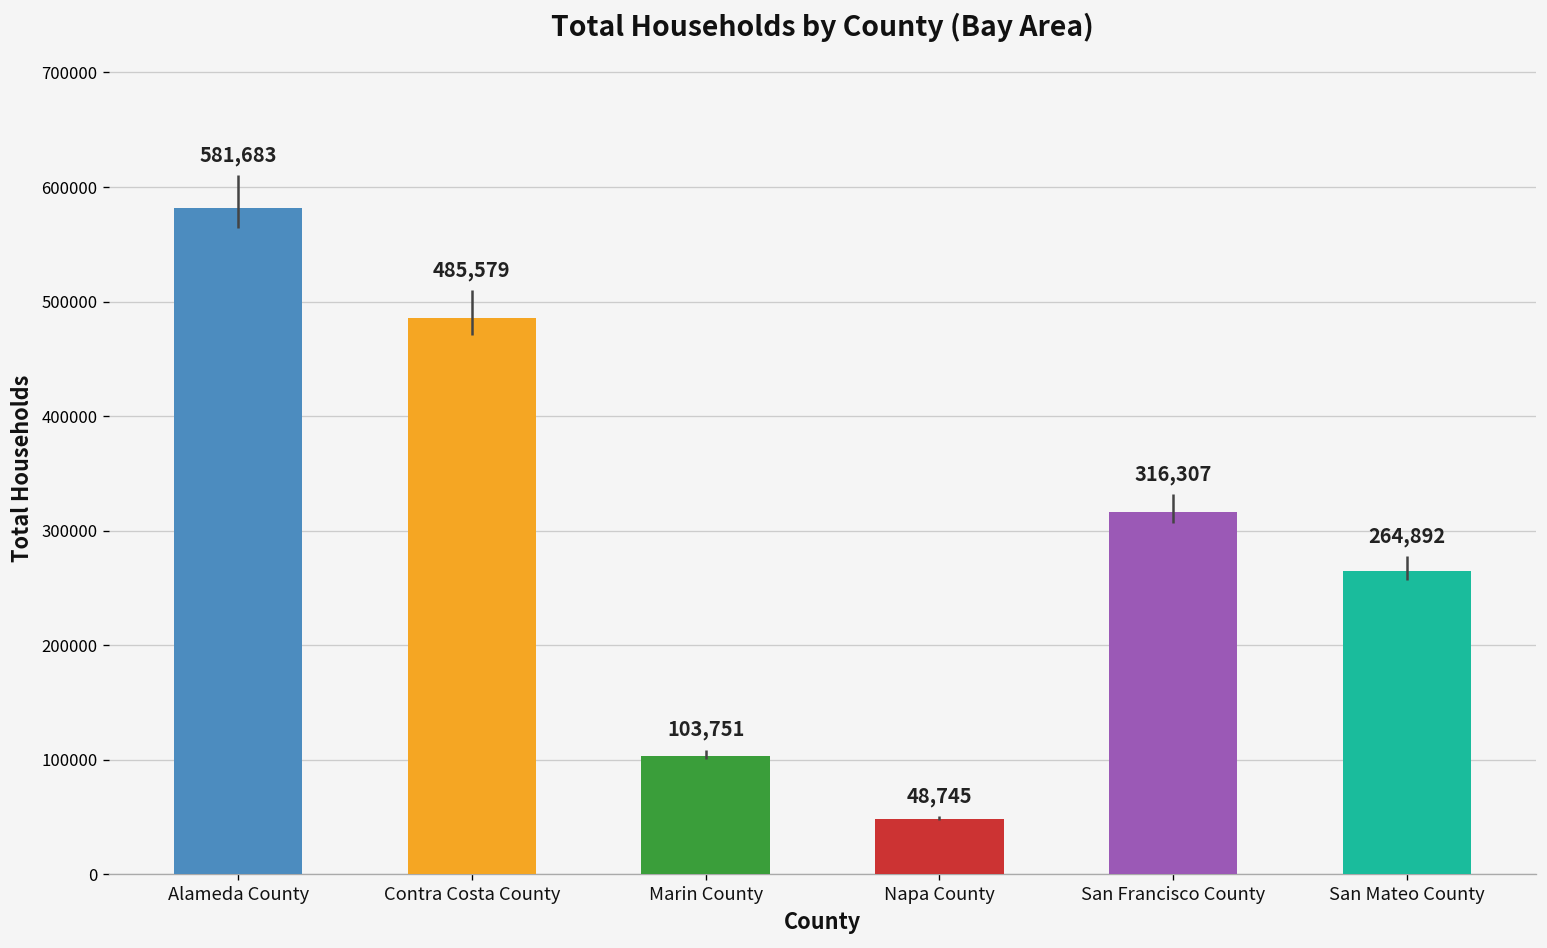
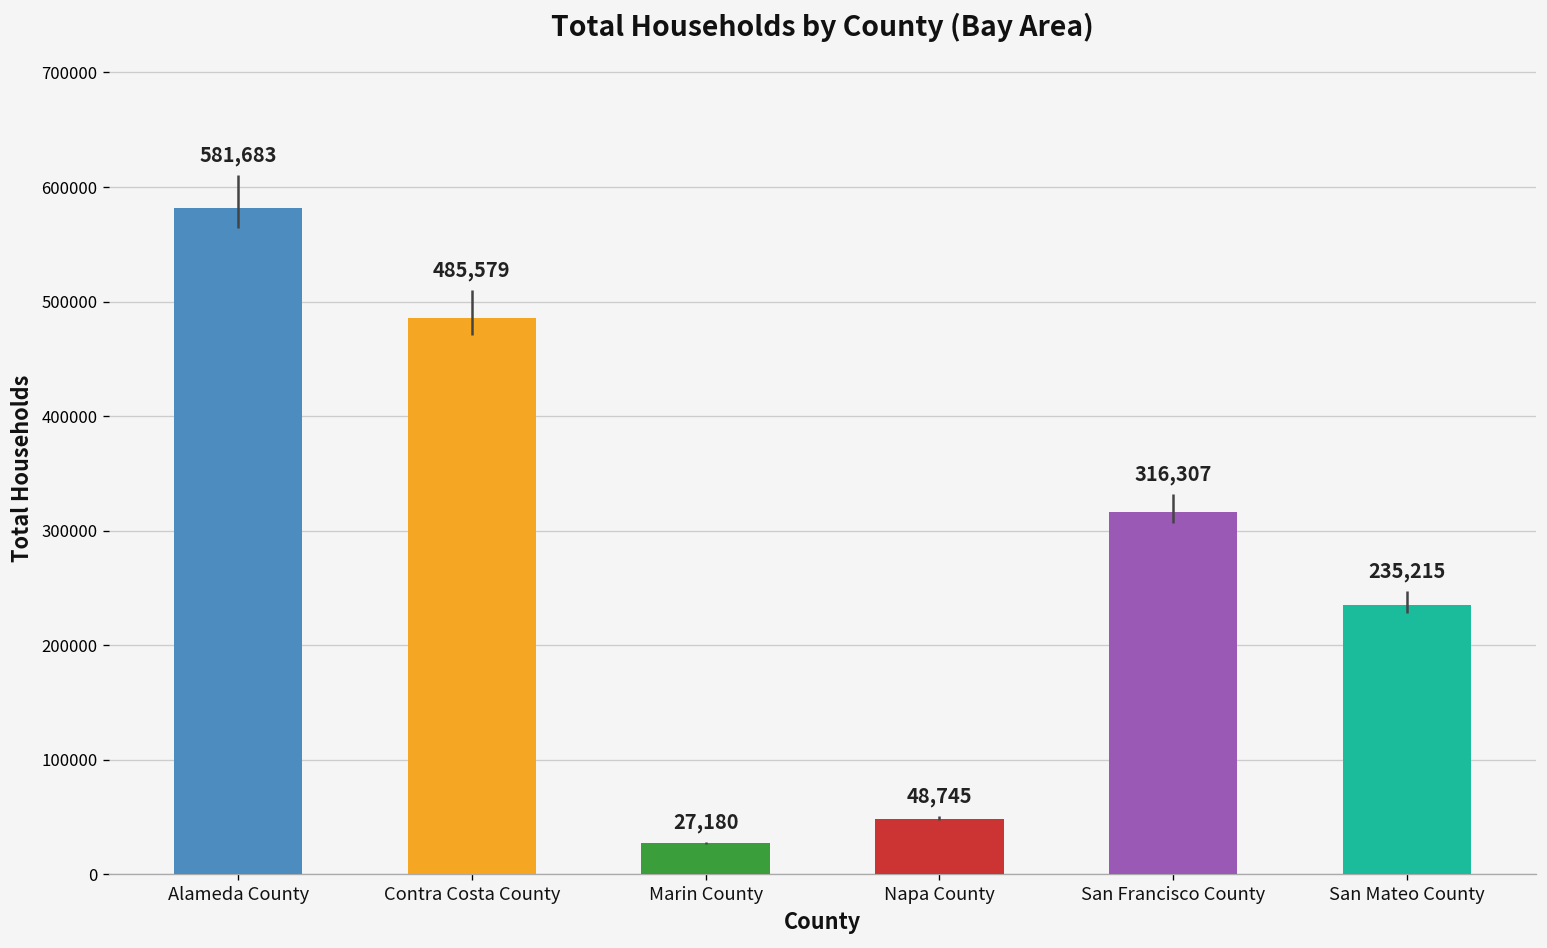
Marin County: 103,751 -> 27,180
San Mateo County: 264,892 -> 235,215
